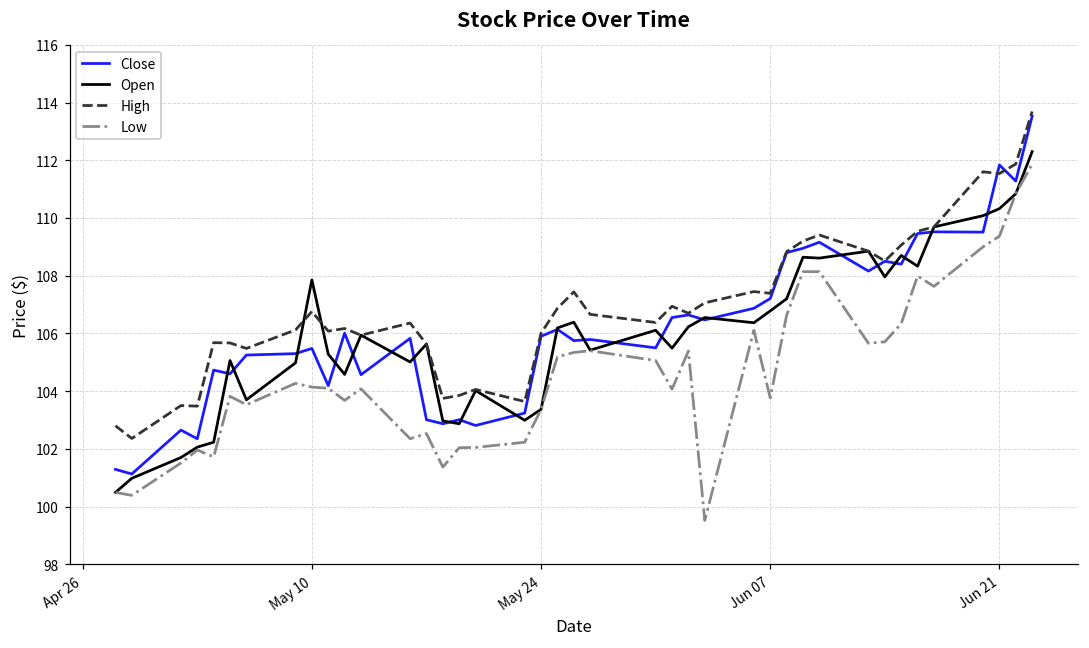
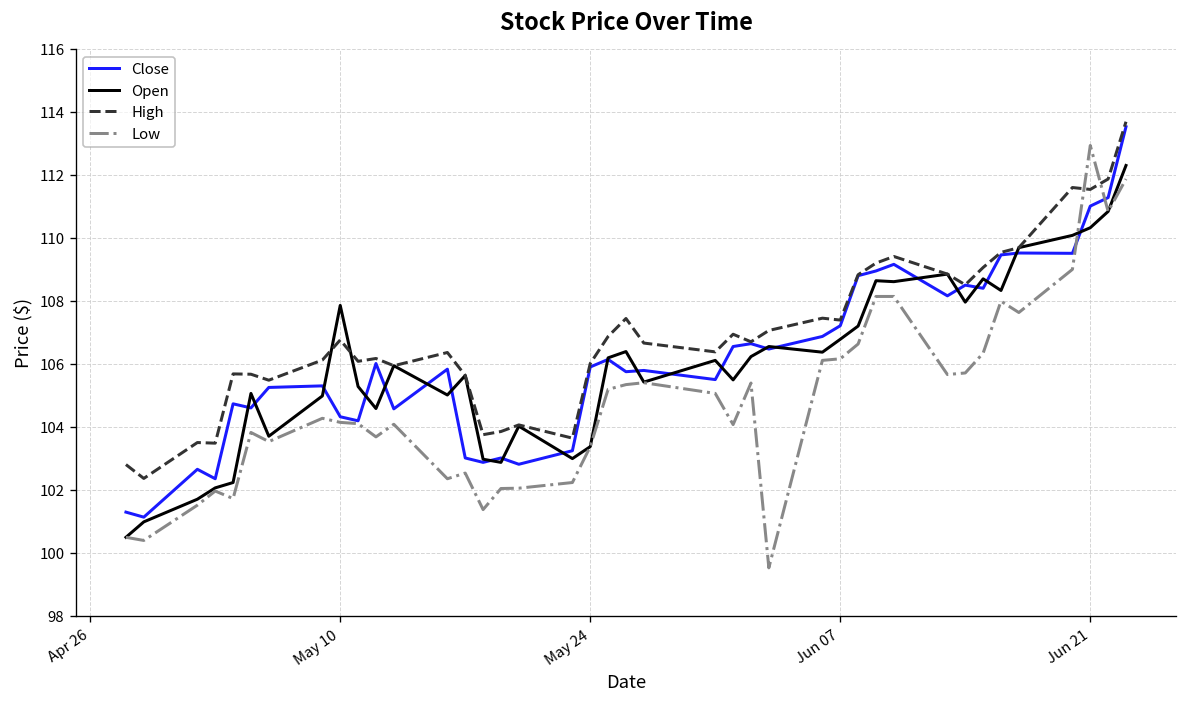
Close, May 10: 105.5 -> 104.3
Low, Jun 07: 103.8 -> 106.2
Close, Jun 21: 111.8 -> 111.0
Low, Jun 21: 109.4 -> 112.9
